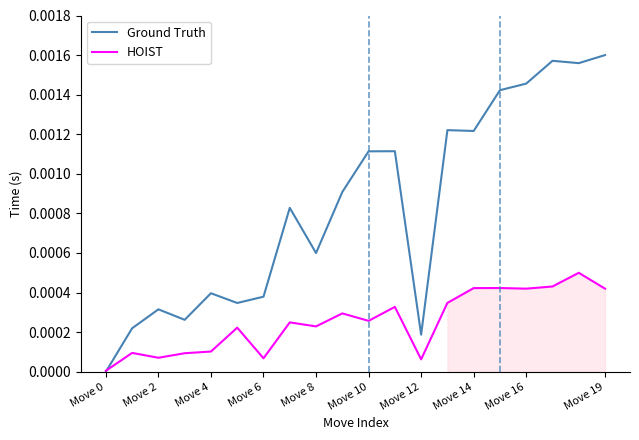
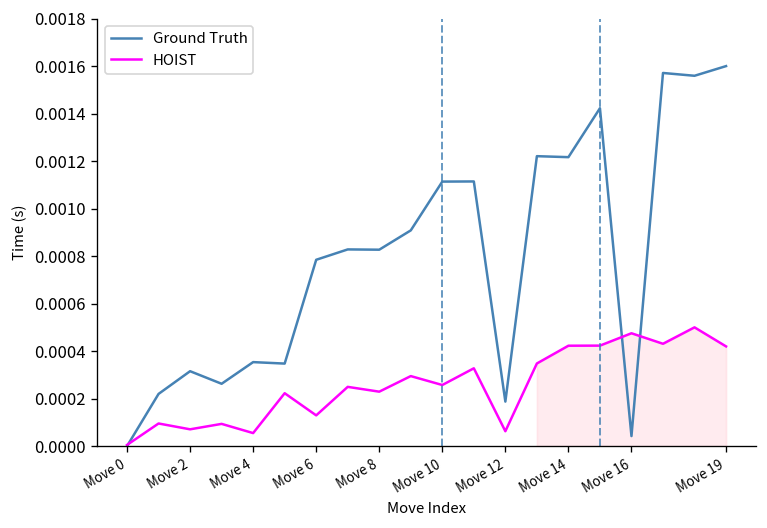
Ground Truth, Move 4: 0.00040 -> 0.00035
HOIST, Move 4: 0.00010 -> 0.00005
Ground Truth, Move 6: 0.00038 -> 0.00078
HOIST, Move 6: 0.00007 -> 0.00013
Ground Truth, Move 8: 0.00060 -> 0.00083
Ground Truth, Move 16: 0.00146 -> 0.00004
HOIST, Move 16: 0.00042 -> 0.00048
